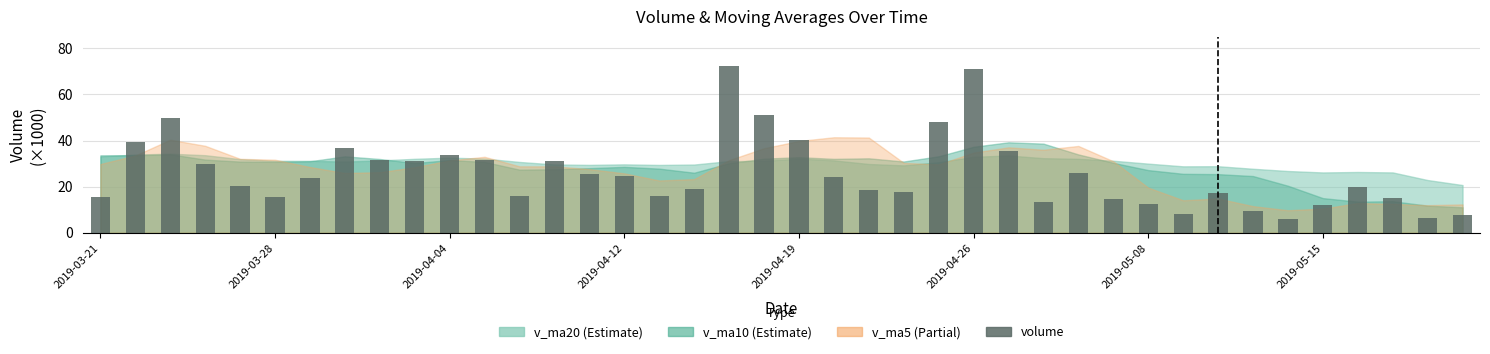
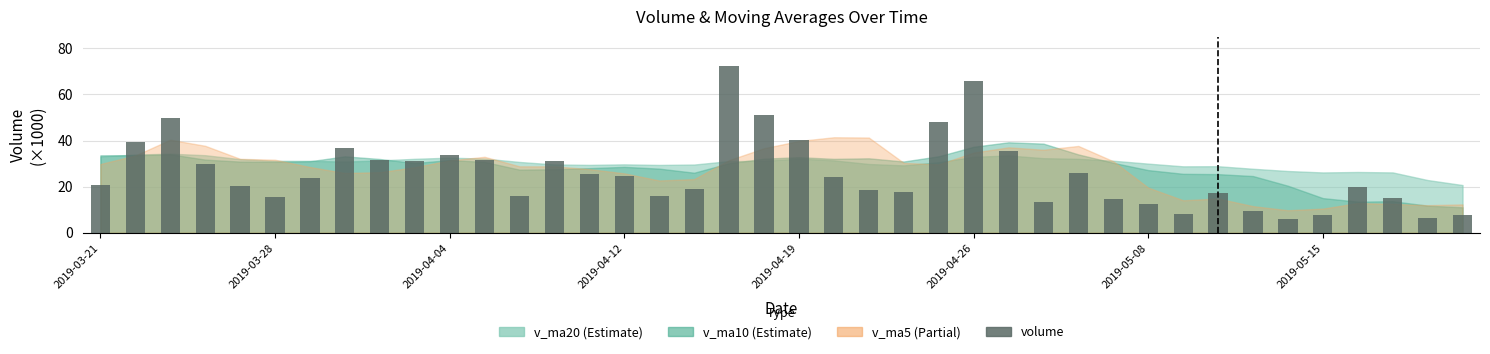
volume, 2019-03-21: 16 -> 21
volume, 2019-04-26: 71 -> 66
volume, 2019-05-15: 12 -> 8
